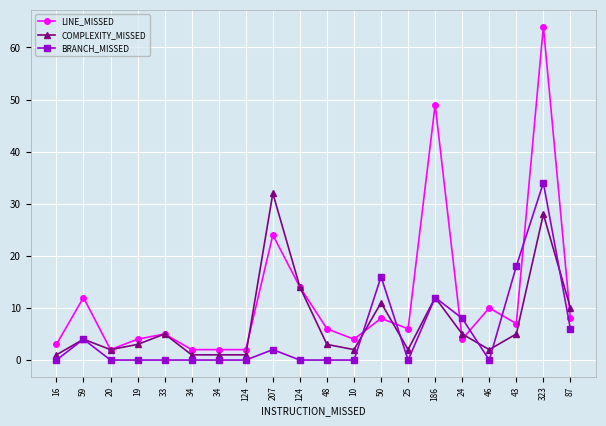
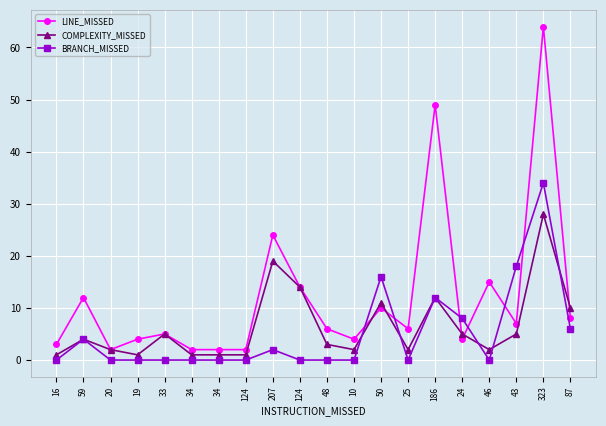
COMPLEXITY_MISSED, 19: 3 -> 1
COMPLEXITY_MISSED, 207: 32 -> 19
LINE_MISSED, 50: 8 -> 10
LINE_MISSED, 46: 10 -> 15
